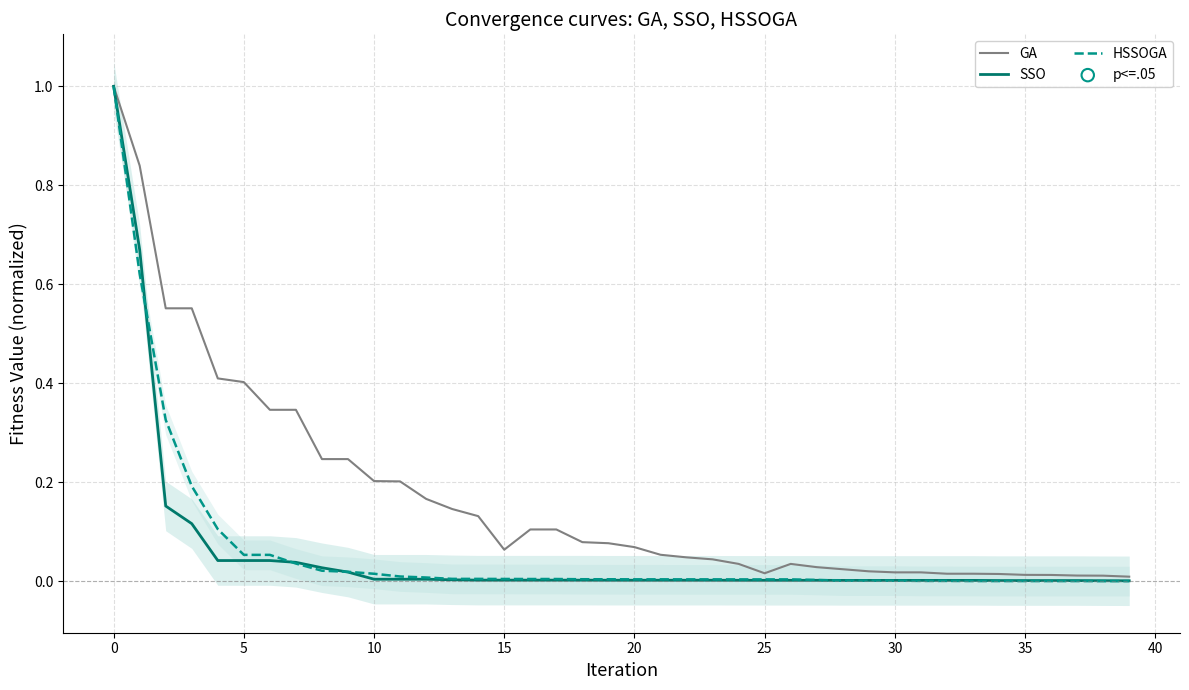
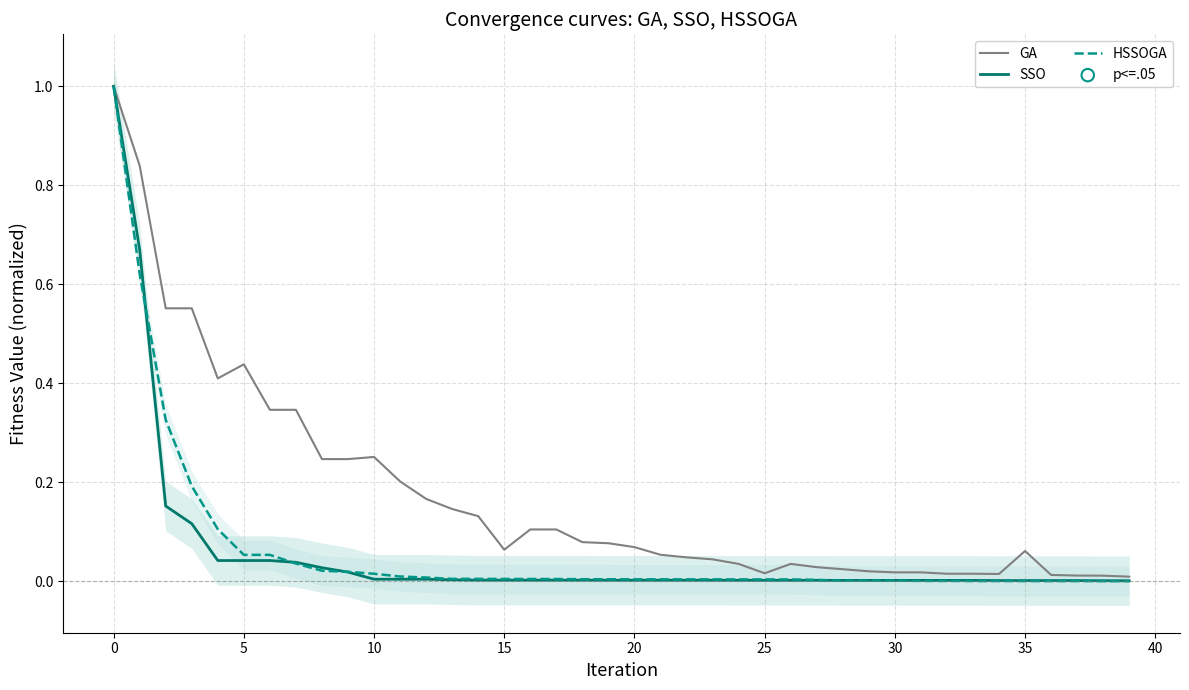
GA, 5: 0.40 -> 0.44
GA, 10: 0.20 -> 0.25
GA, 35: 0.01 -> 0.06
